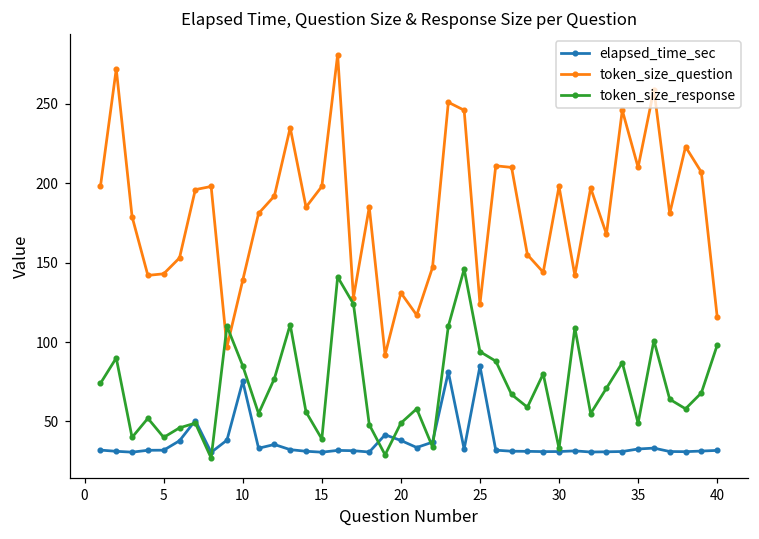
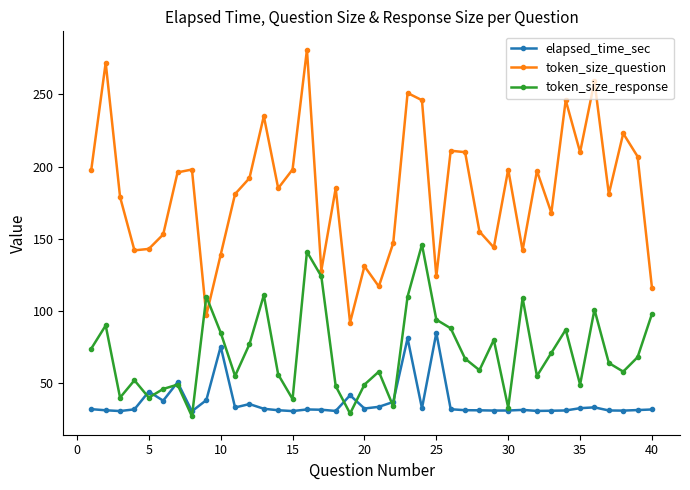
elapsed_time_sec, 5: 32 -> 44
elapsed_time_sec, 20: 38 -> 32
